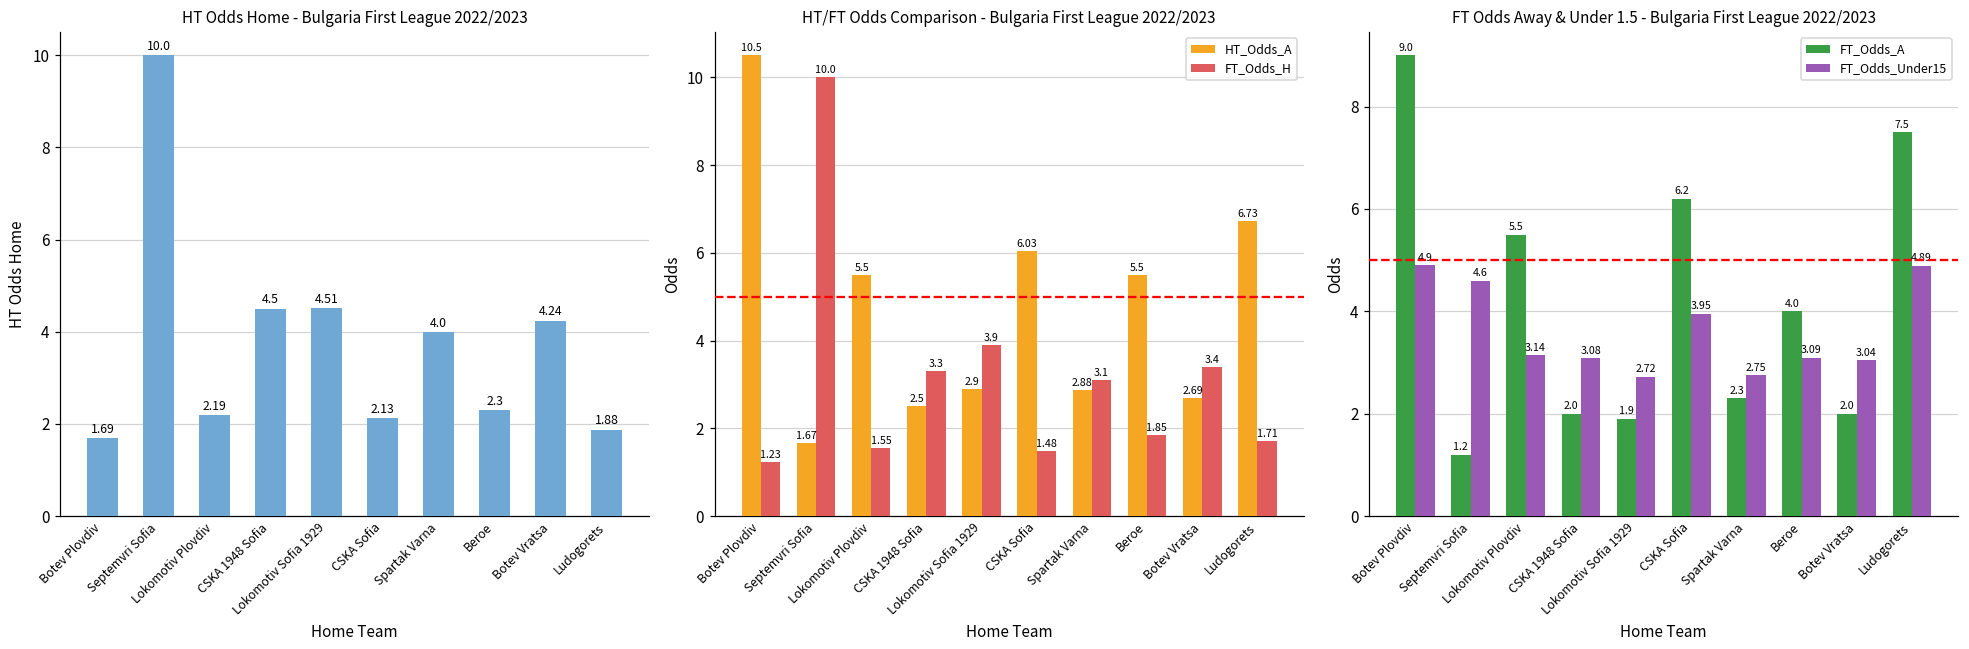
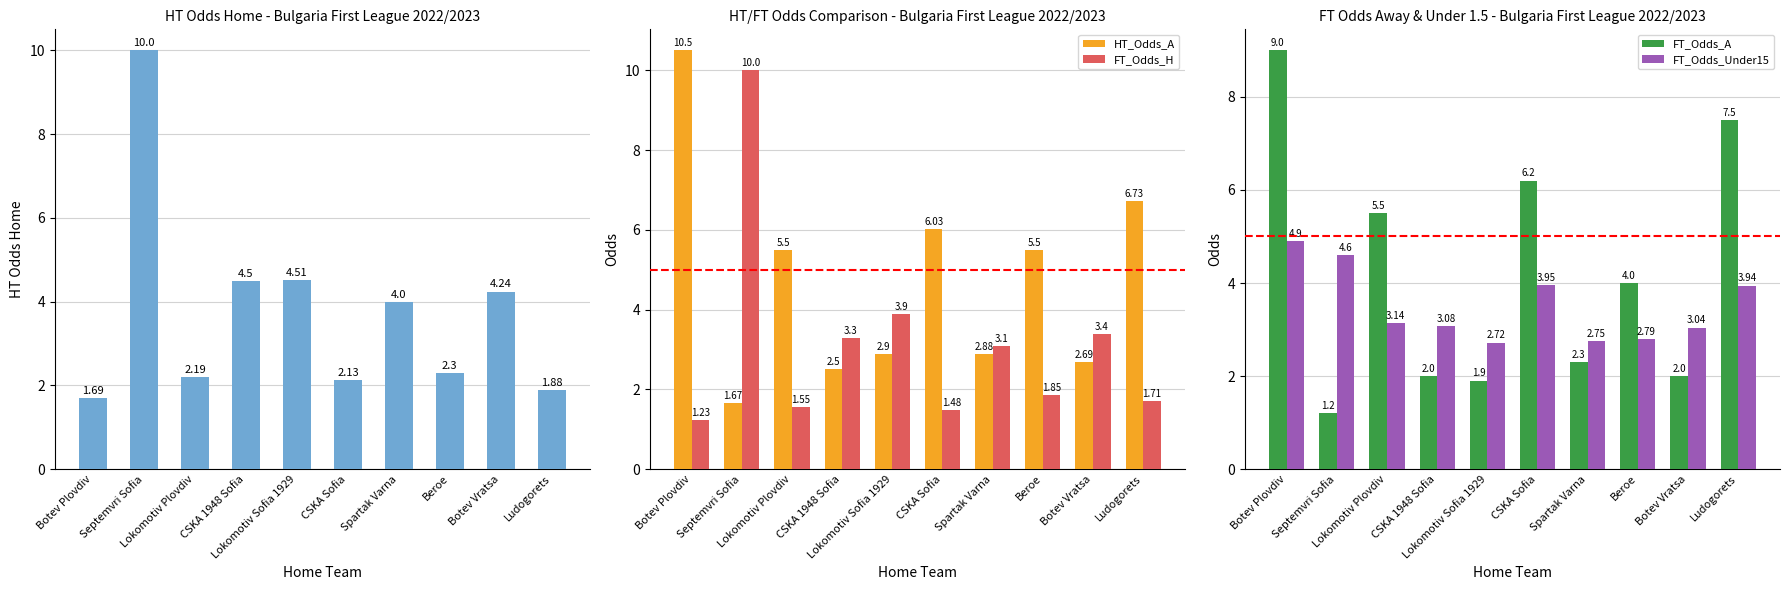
FT Odds Away & Under 1.5 - Bulgaria First League 2022/2023, FT_Odds_Under15, Beroe: 3.09 -> 2.79
FT Odds Away & Under 1.5 - Bulgaria First League 2022/2023, FT_Odds_Under15, Ludogorets: 4.89 -> 3.94
